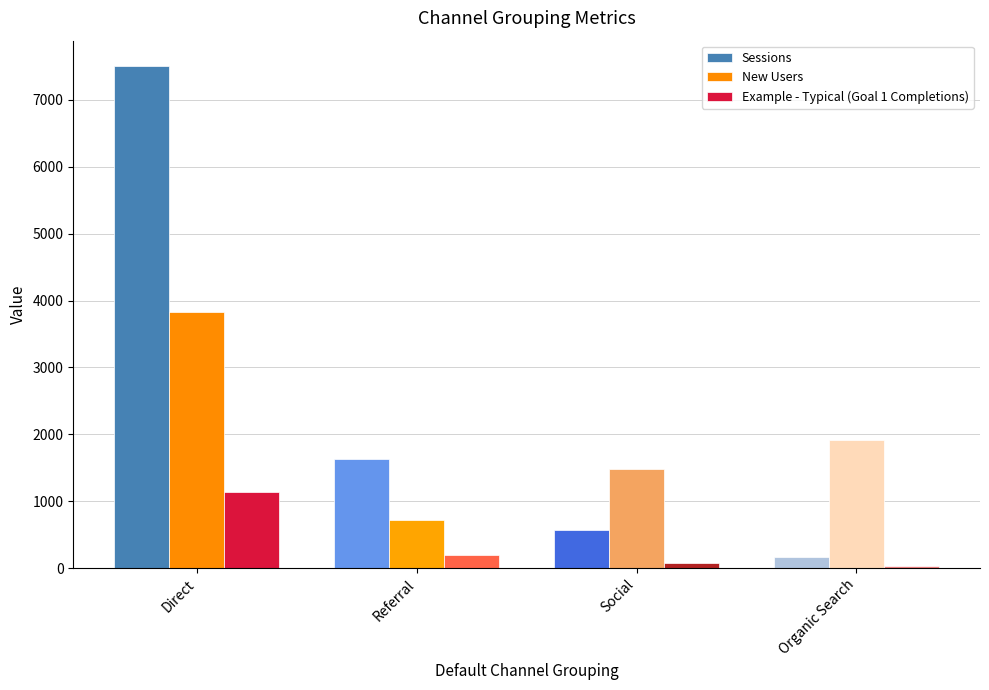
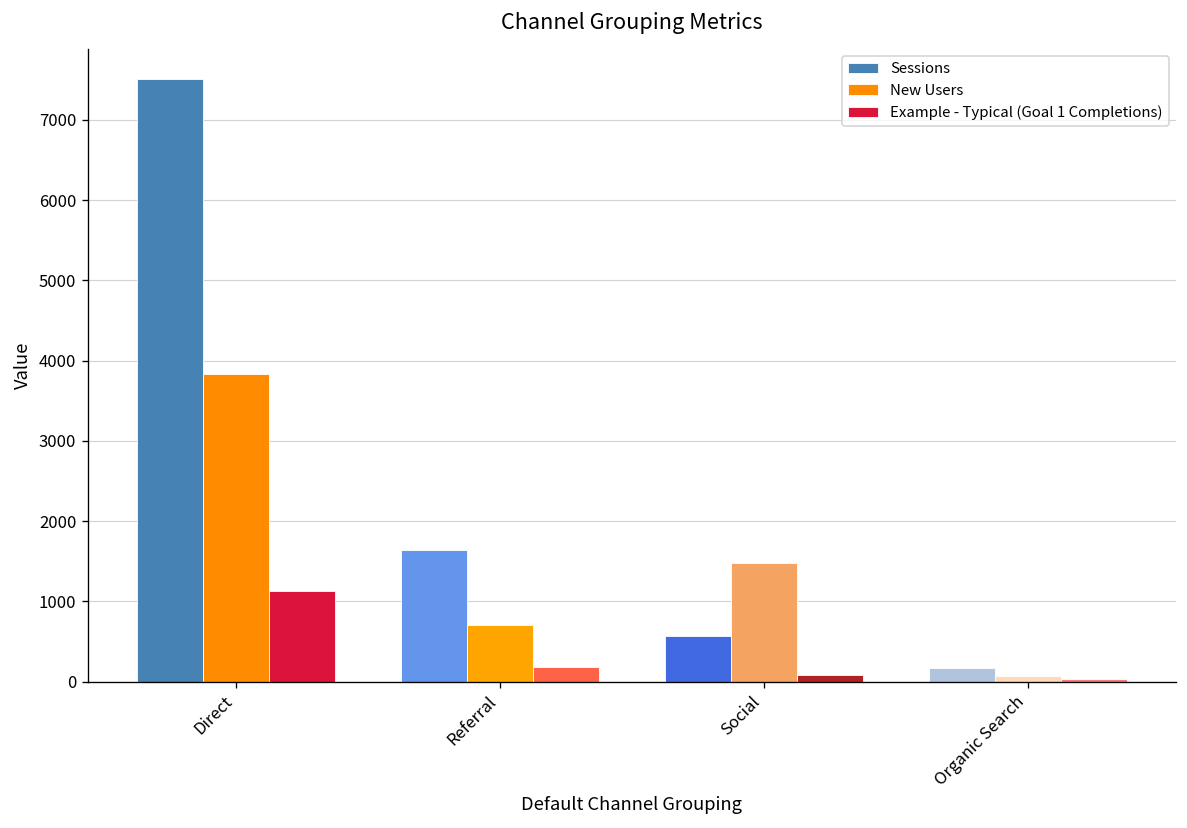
New Users, Organic Search: 1900 -> 100
